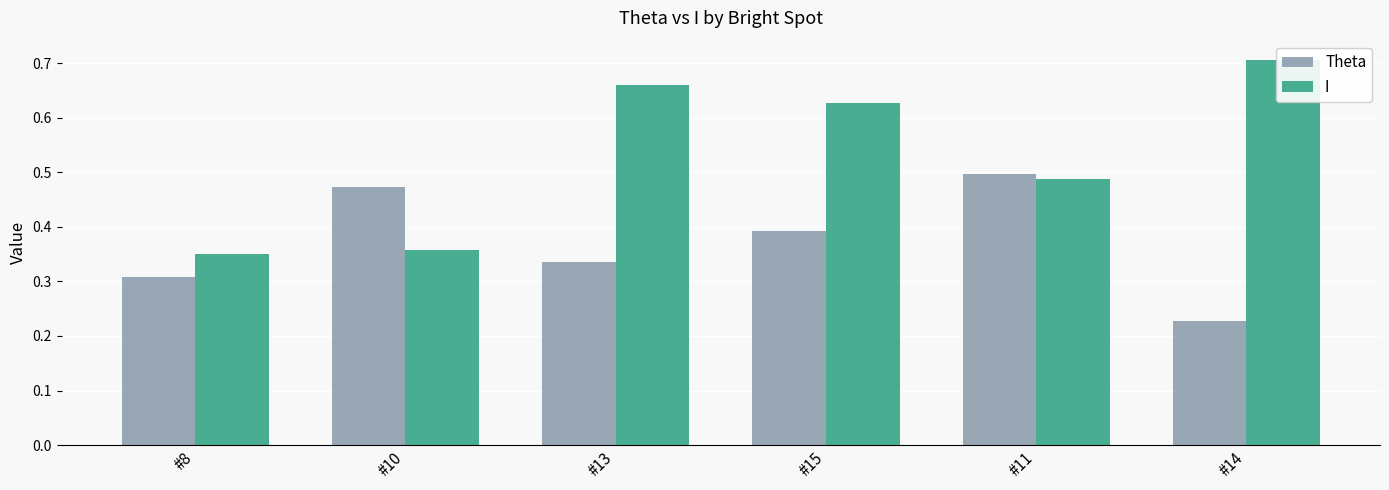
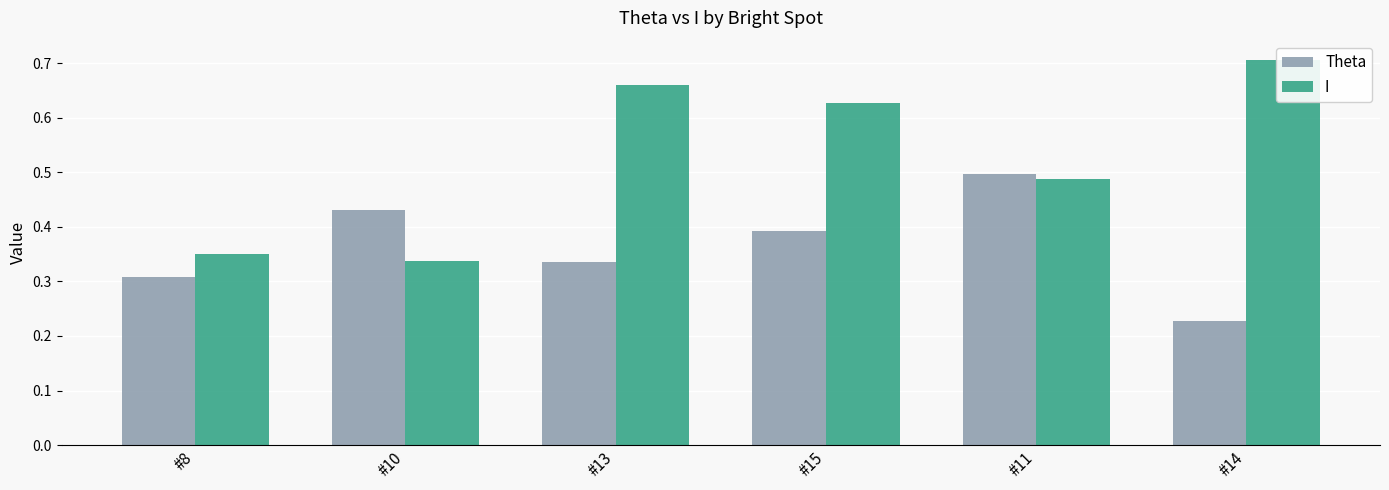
Theta, #10: 0.47 -> 0.43
I, #10: 0.36 -> 0.34
